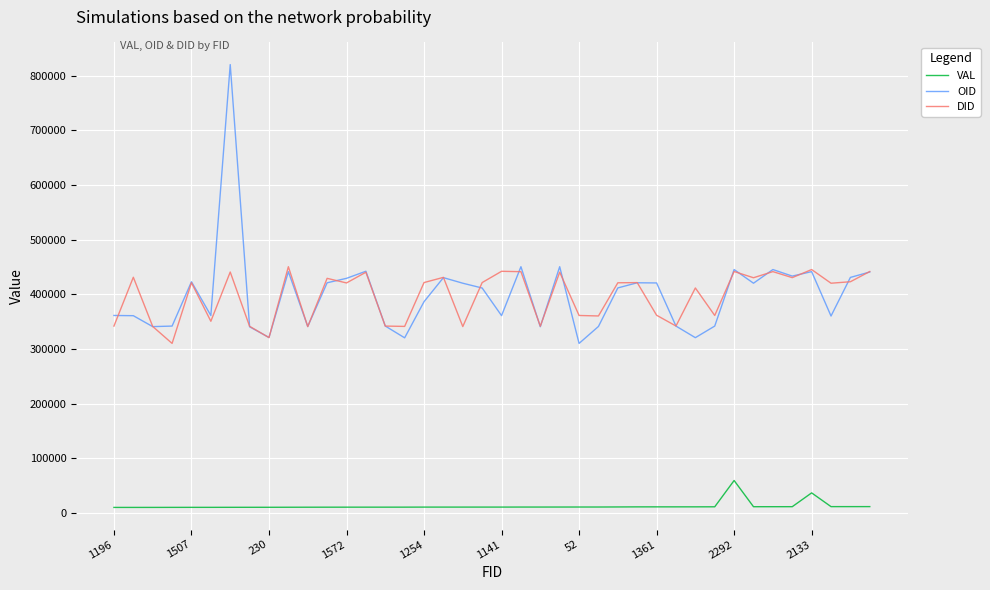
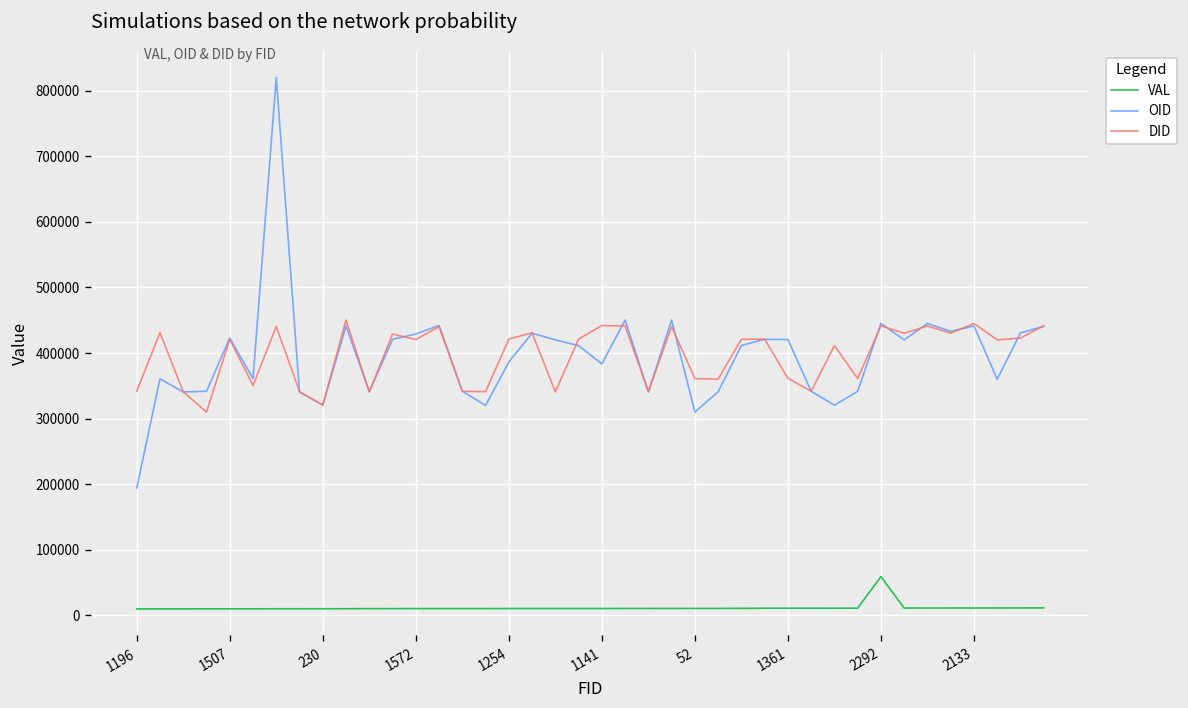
OID, 1196: 360000 -> 190000
OID, 1141: 360000 -> 380000
VAL, 2133: 40000 -> 10000
